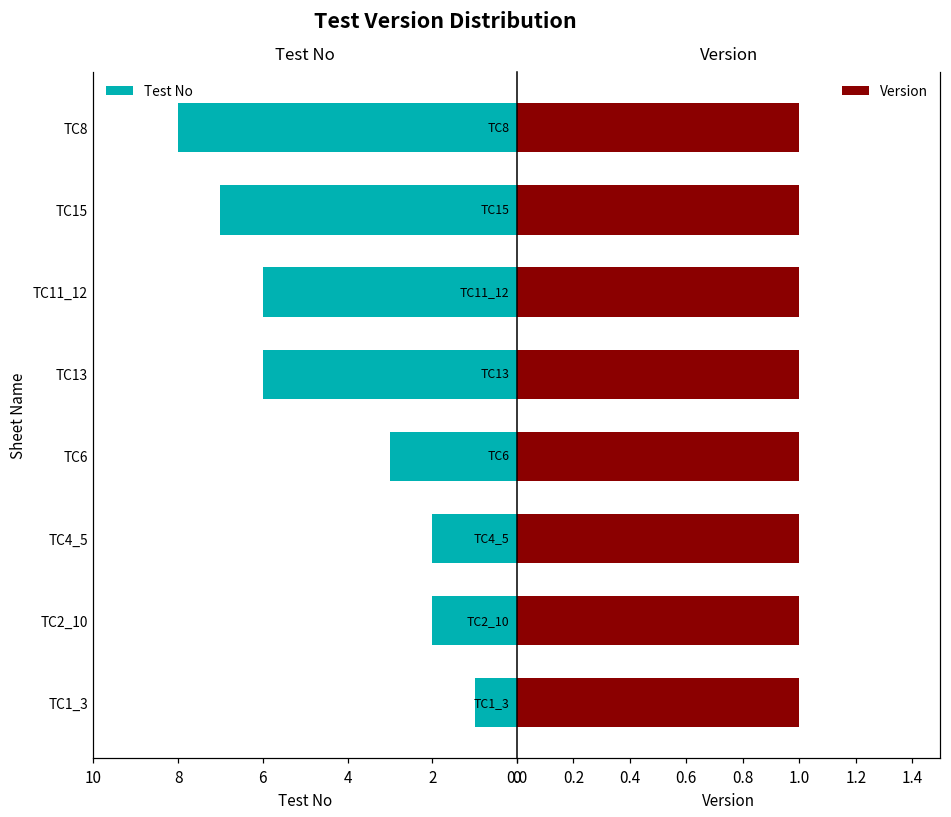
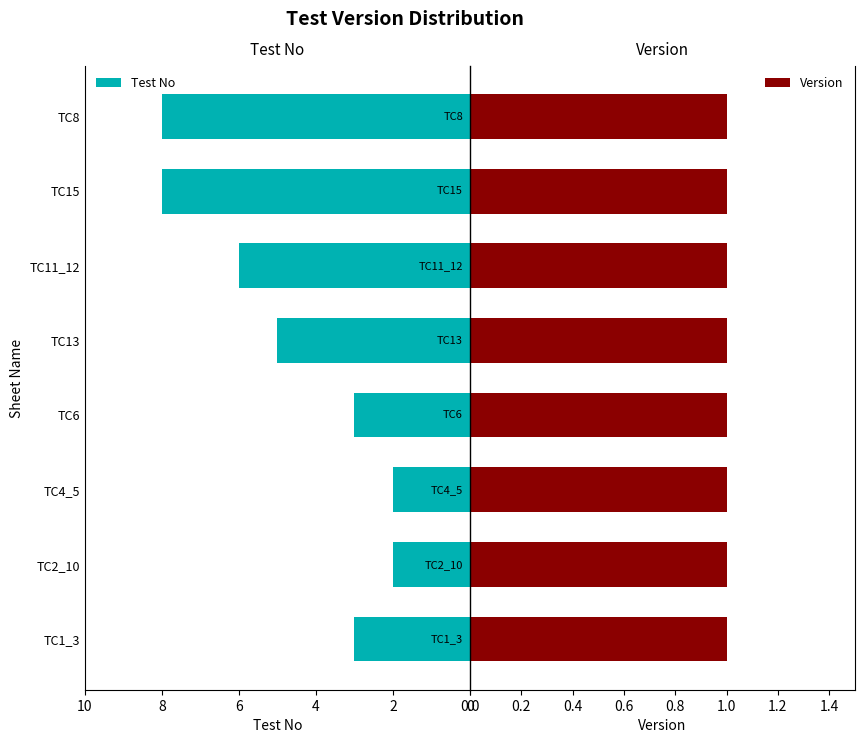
Test No, TC15: 7 -> 8
Test No, TC13: 6 -> 5
Test No, TC1_3: 1 -> 3
